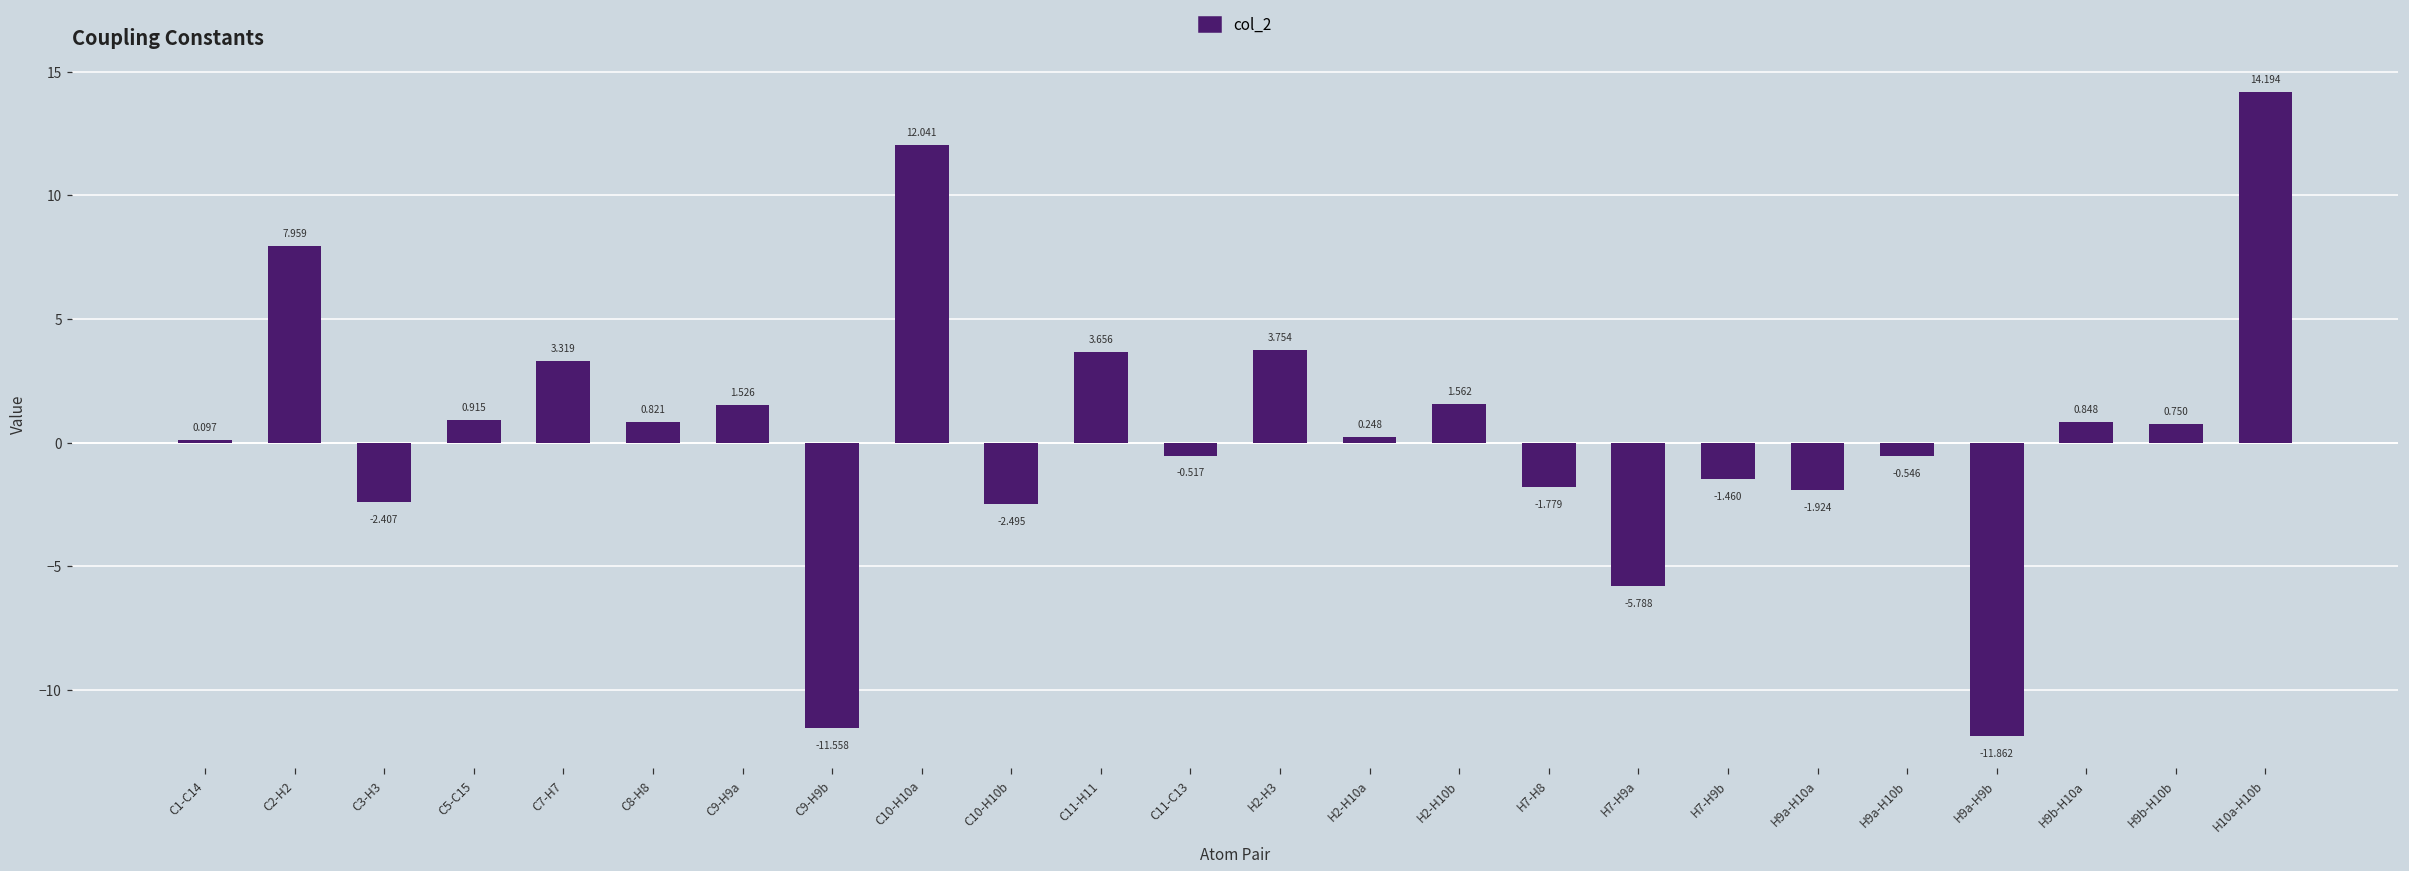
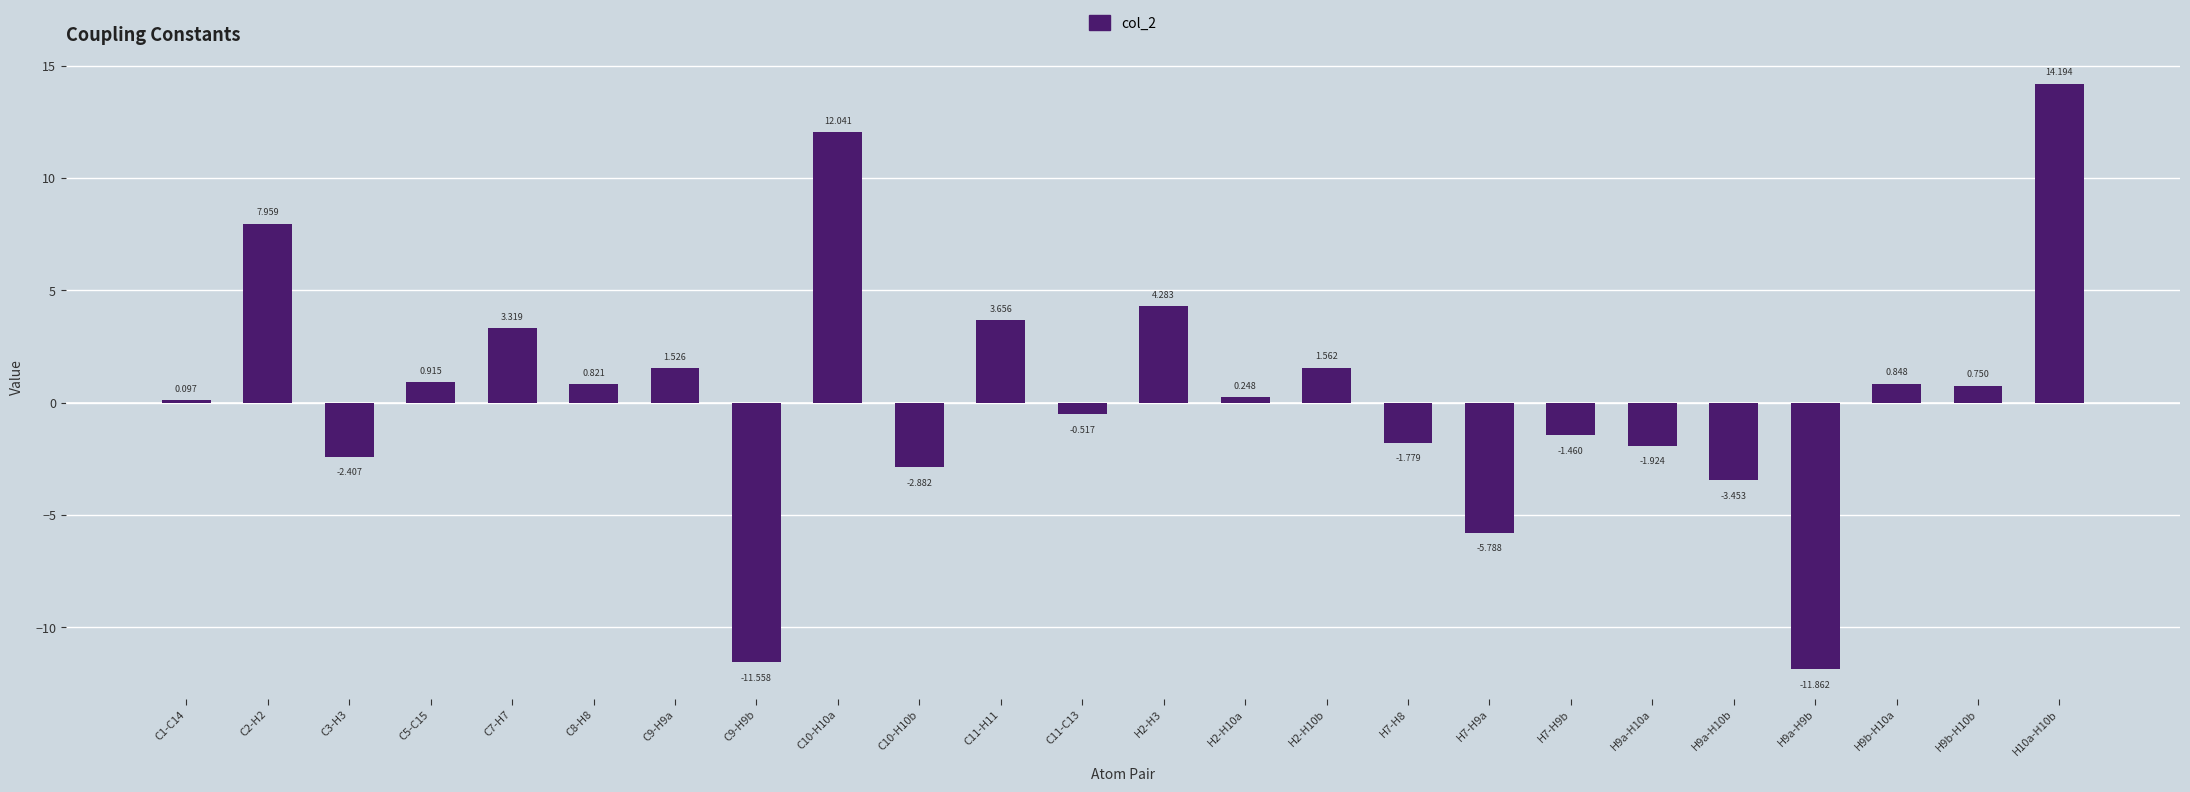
C10-H10b: -2.495 -> -2.882
H2-H3: 3.754 -> 4.283
H9a-H10b: -0.546 -> -3.453
